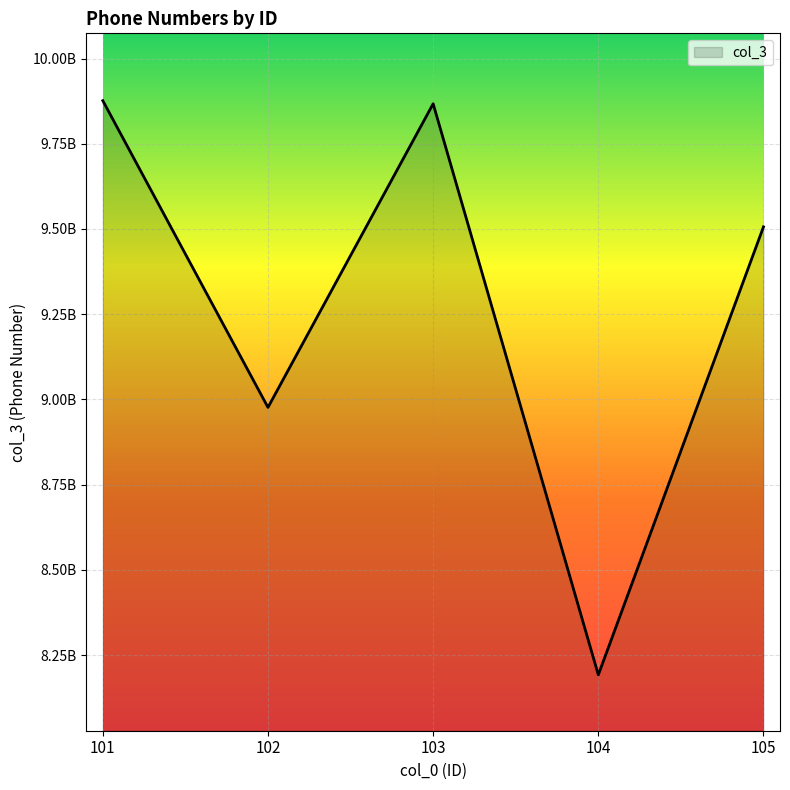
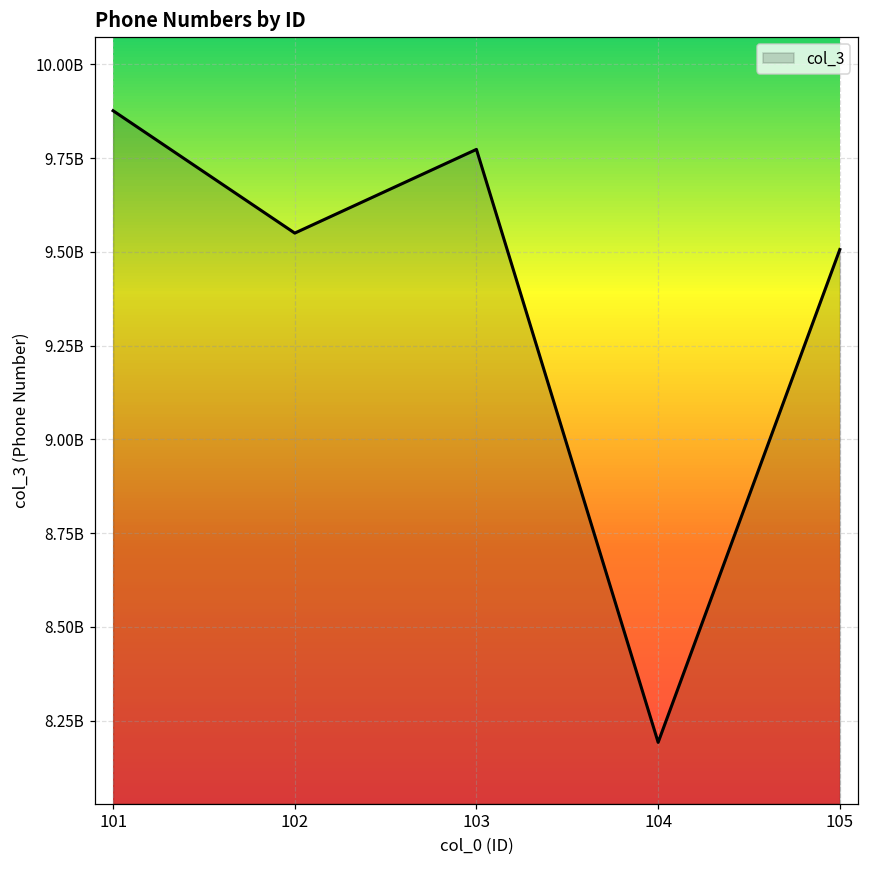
102: 8980000000 -> 9550000000
103: 9870000000 -> 9770000000
